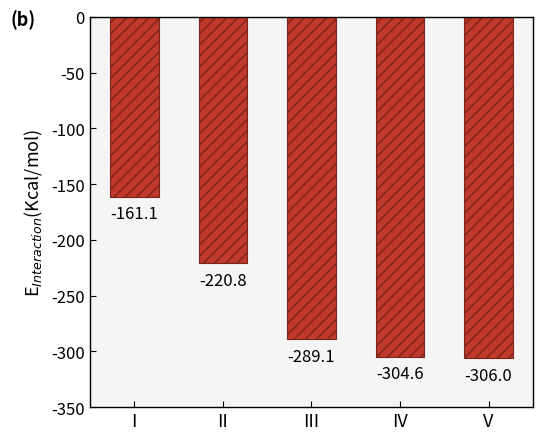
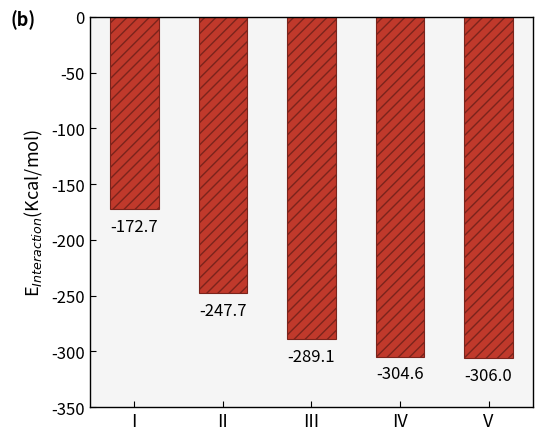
I: -161.1 -> -172.7
II: -220.8 -> -247.7
